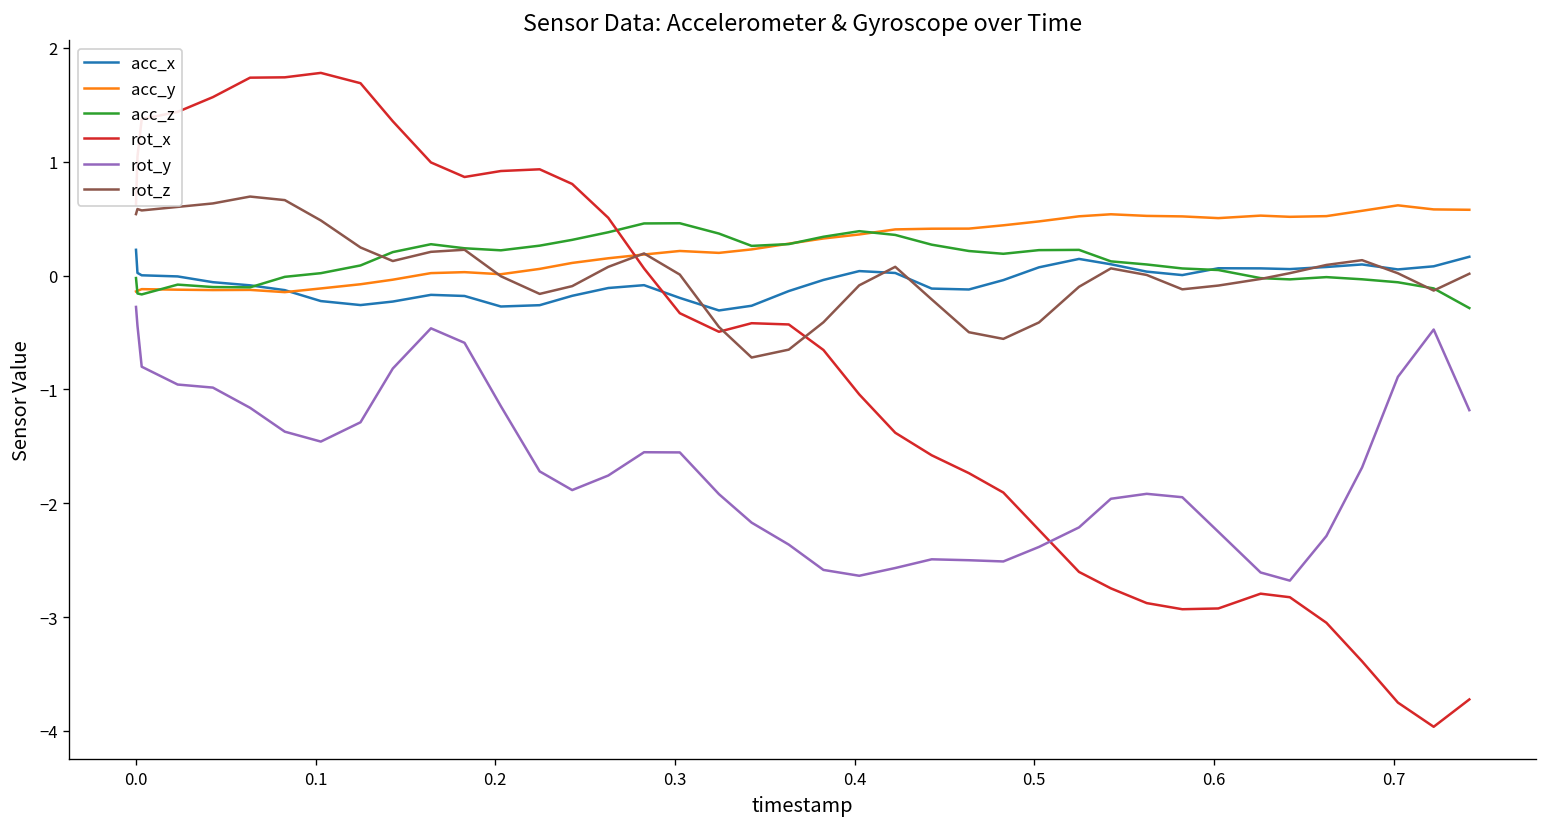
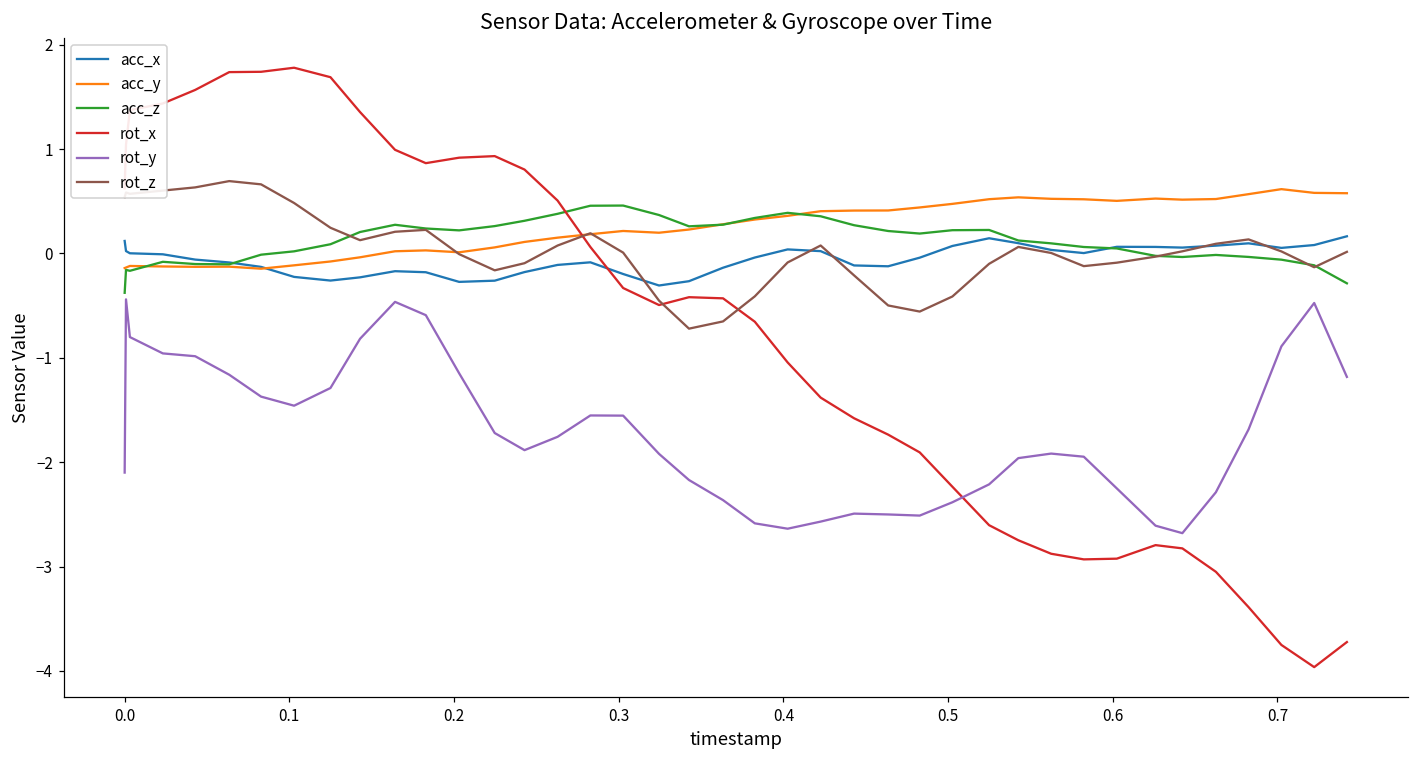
acc_x, 0.0: 0.2 -> 0.1
acc_z, 0.0: 0.0 -> -0.4
rot_y, 0.0: -0.3 -> -2.1
